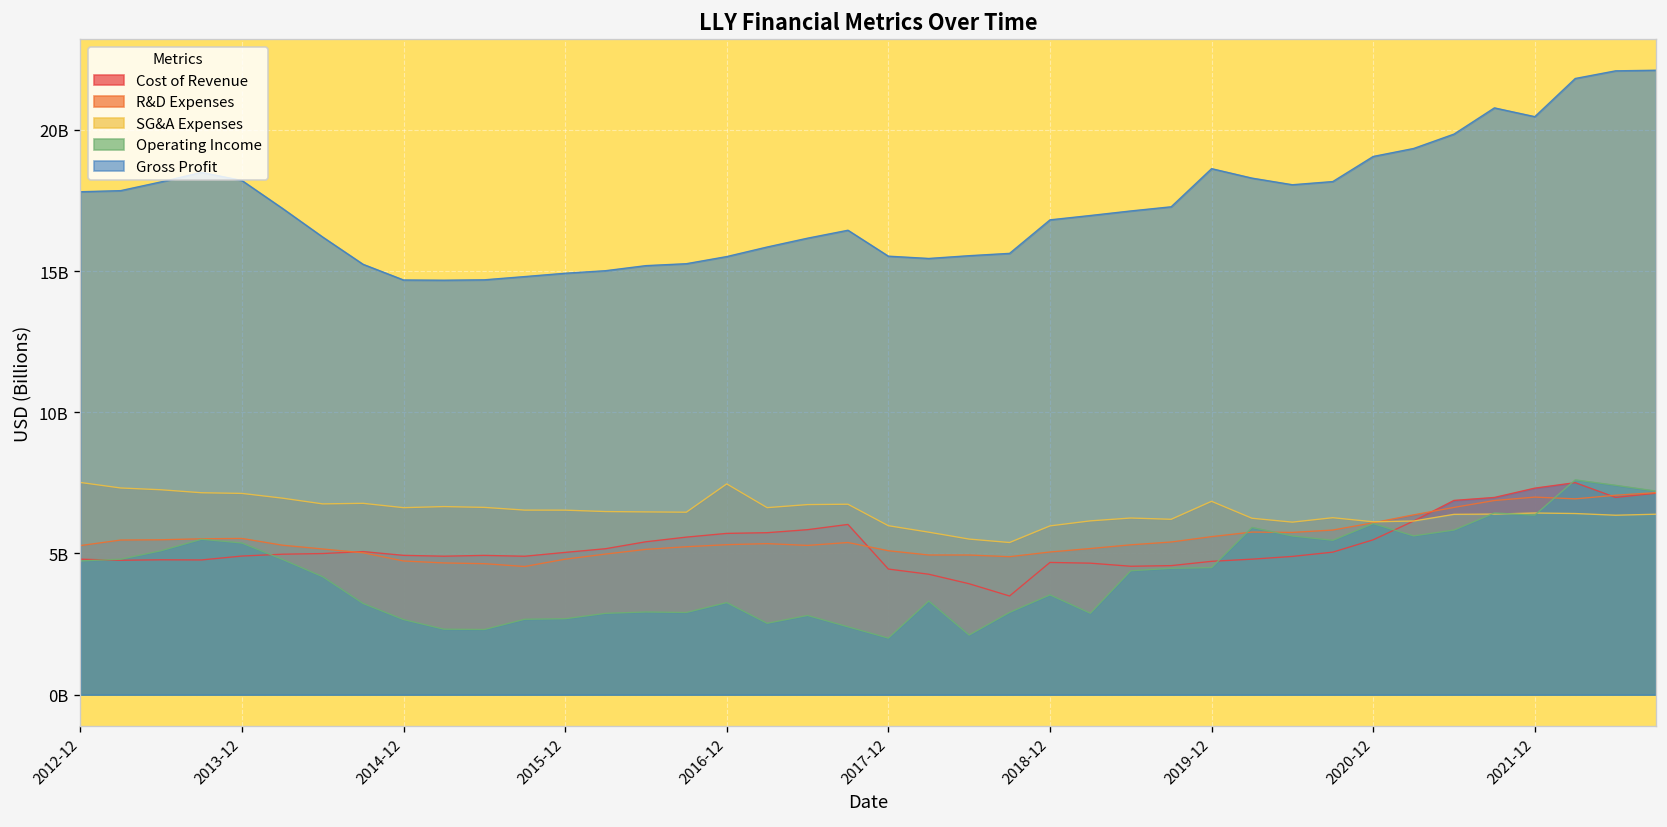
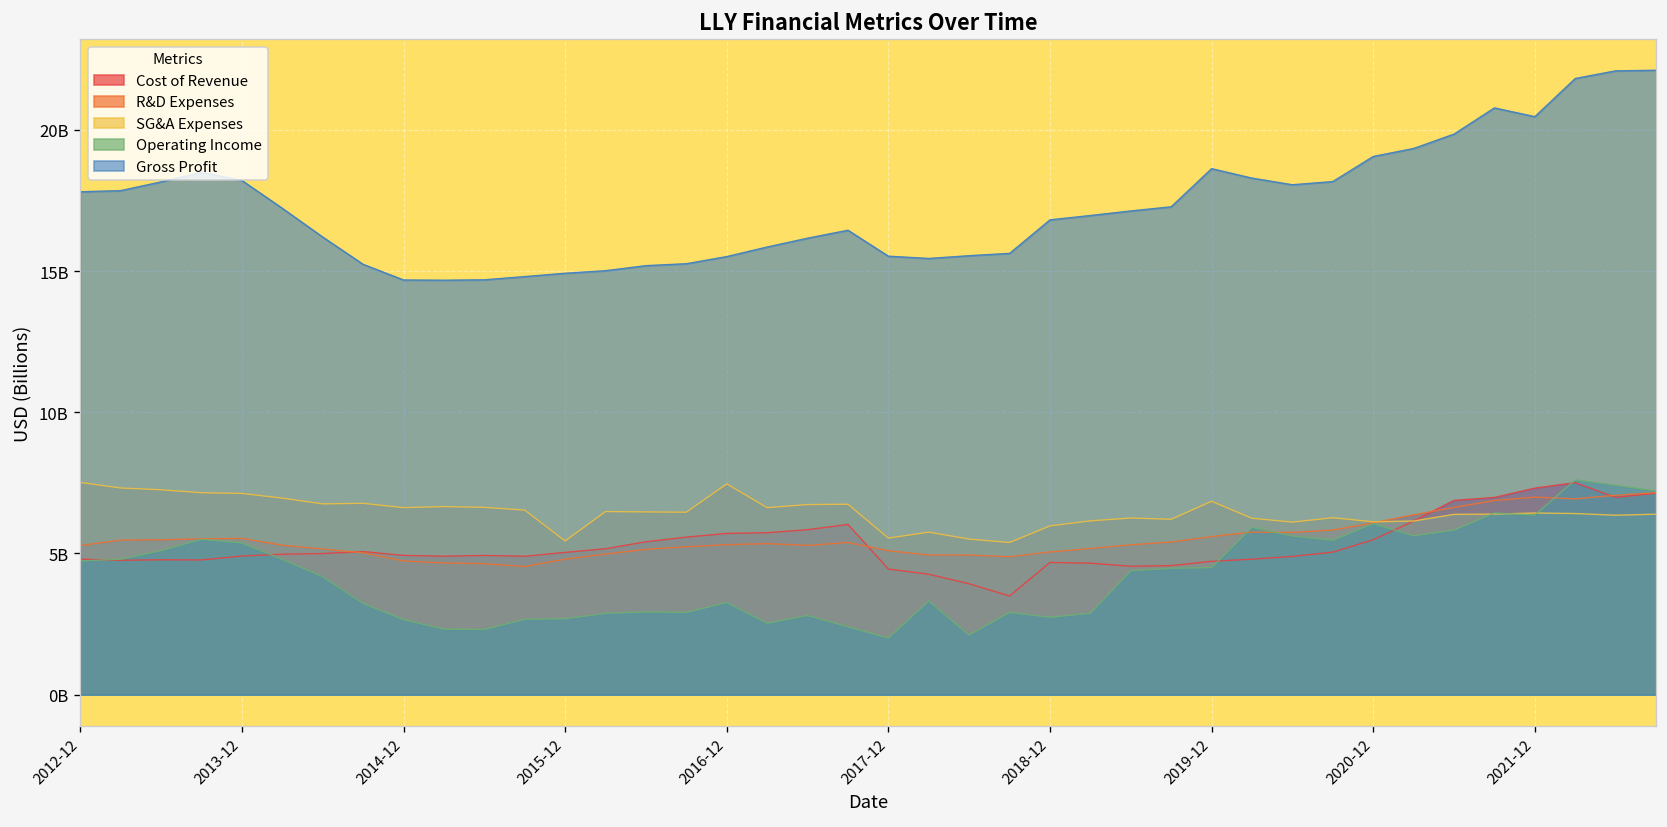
SG&A Expenses, 2015-12: 6500000000 -> 5400000000
SG&A Expenses, 2017-12: 6000000000 -> 5500000000
Operating Income, 2018-12: 3500000000 -> 2700000000
